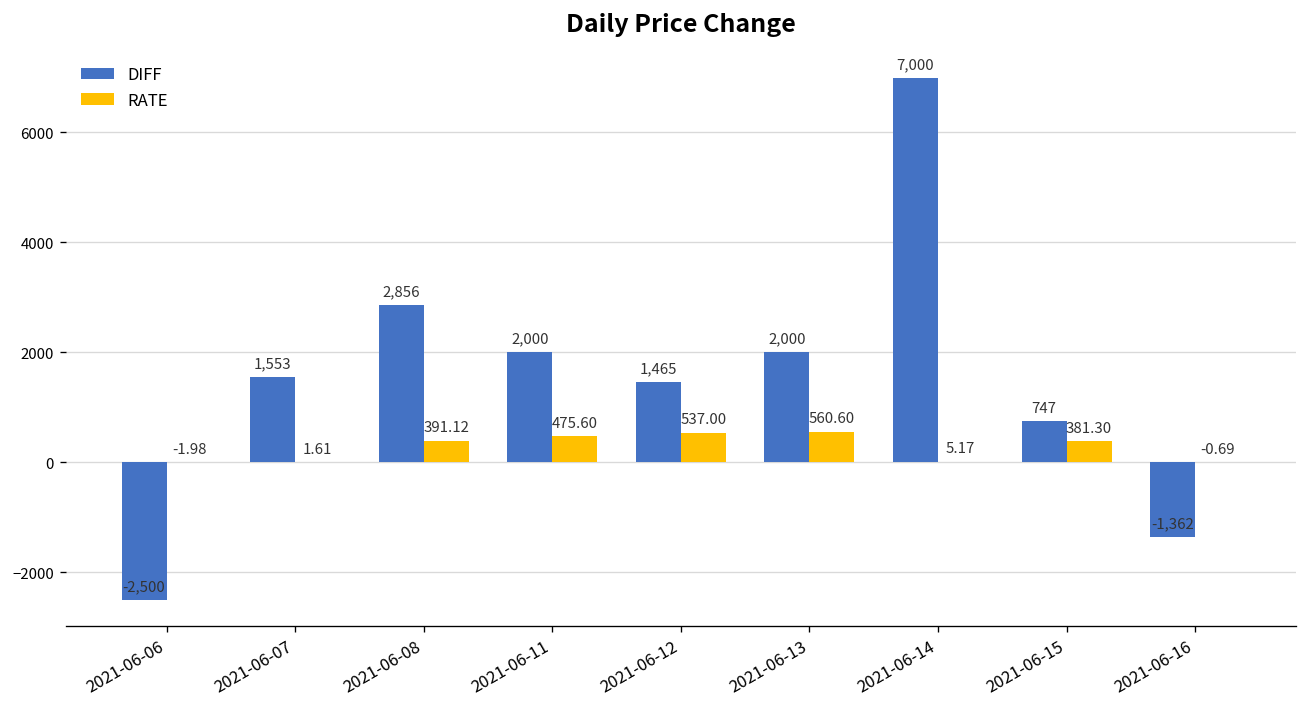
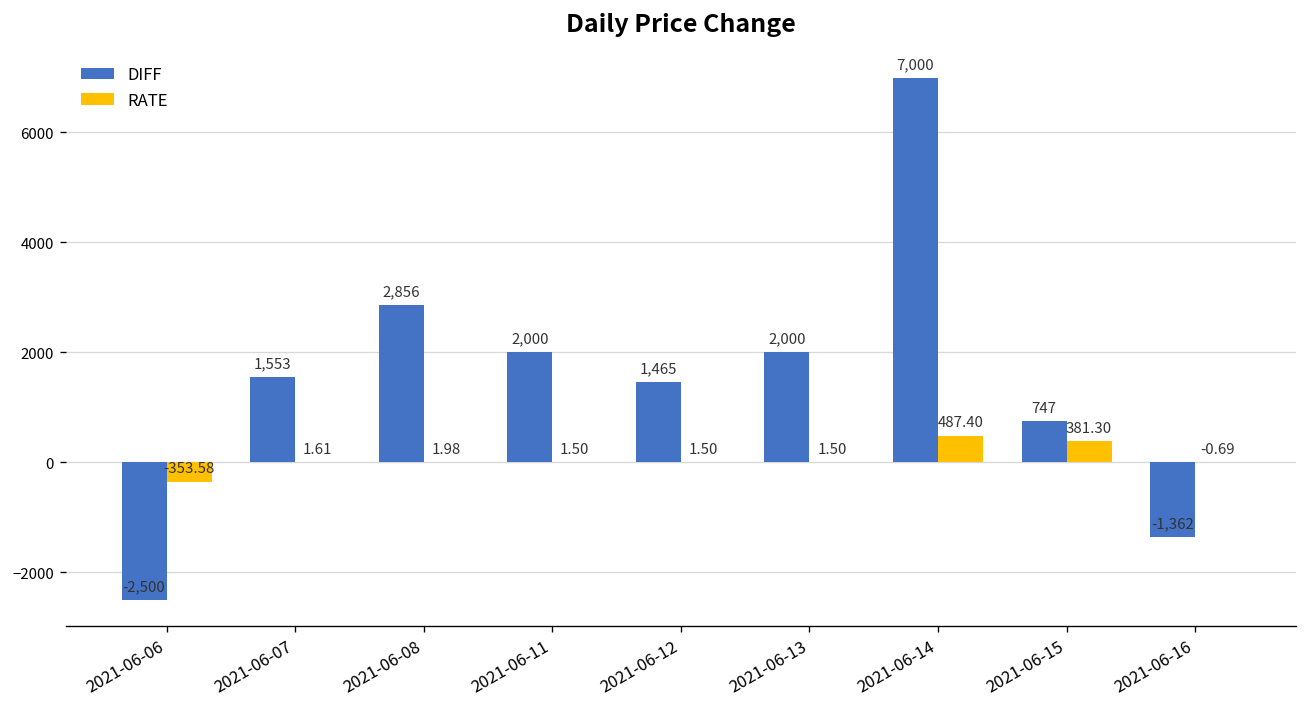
RATE, 2021-06-06: -1.98 -> -353.58
RATE, 2021-06-08: 391.12 -> 1.98
RATE, 2021-06-11: 475.60 -> 1.50
RATE, 2021-06-12: 537.00 -> 1.50
RATE, 2021-06-13: 560.60 -> 1.50
RATE, 2021-06-14: 5.17 -> 487.40
